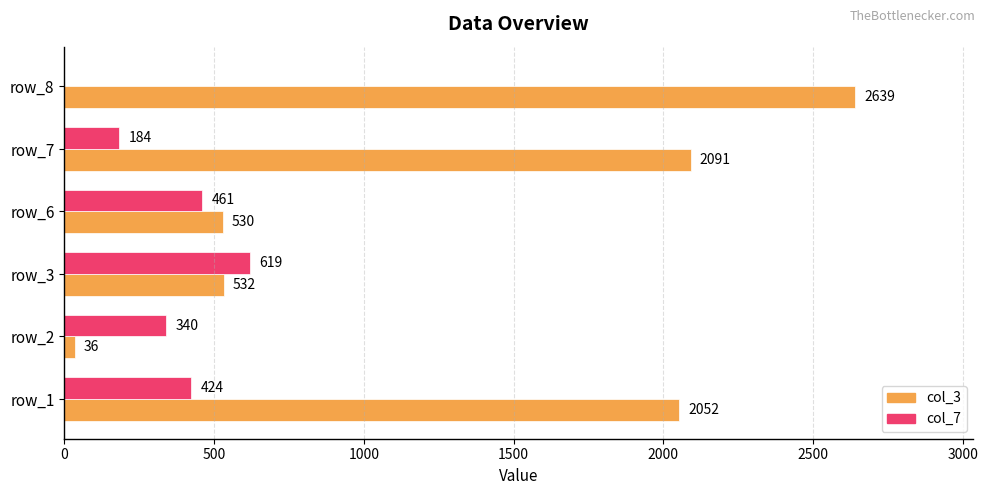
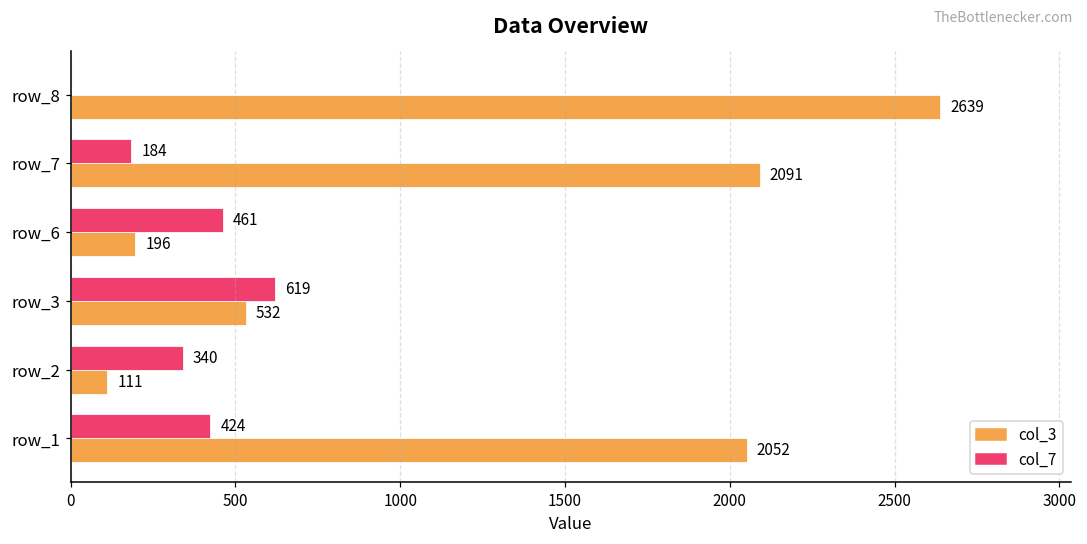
col_3, row_6: 530 -> 196
col_3, row_2: 36 -> 111
